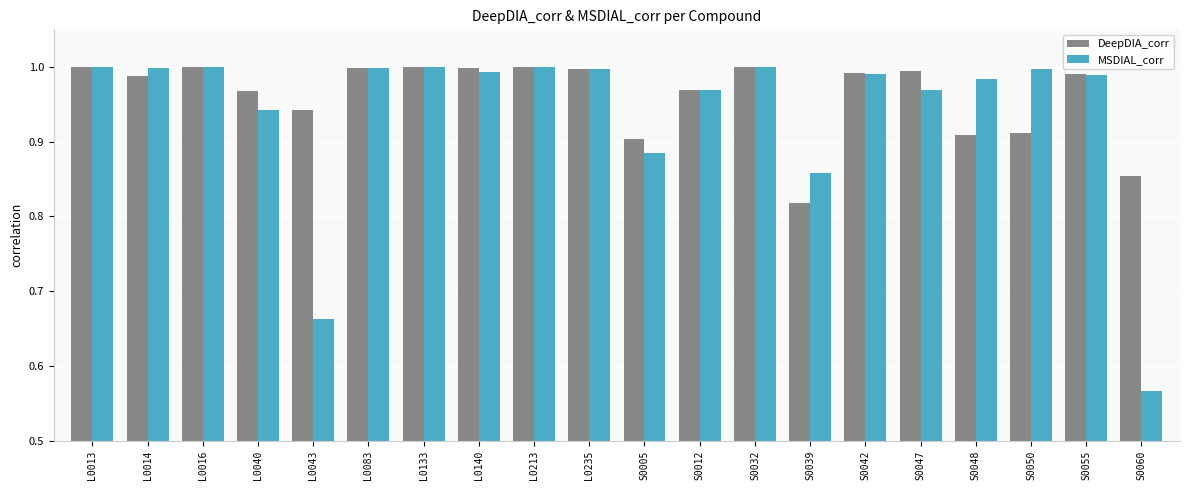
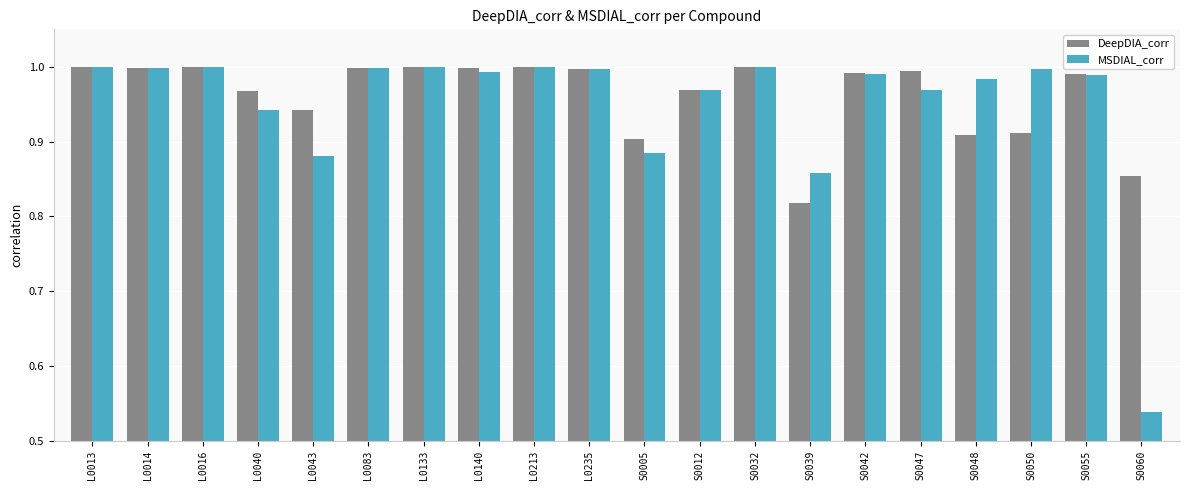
DeepDIA_corr, L0014: 0.99 -> 1.00
MSDIAL_corr, L0043: 0.66 -> 0.88
MSDIAL_corr, S0060: 0.57 -> 0.54
